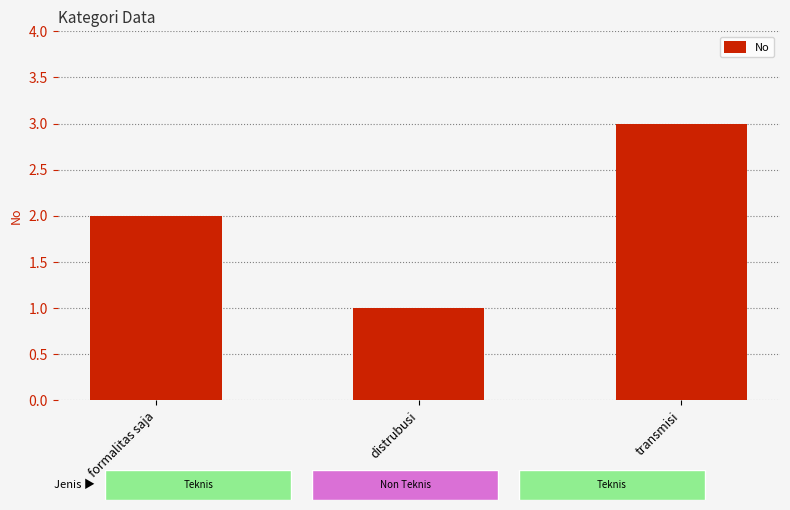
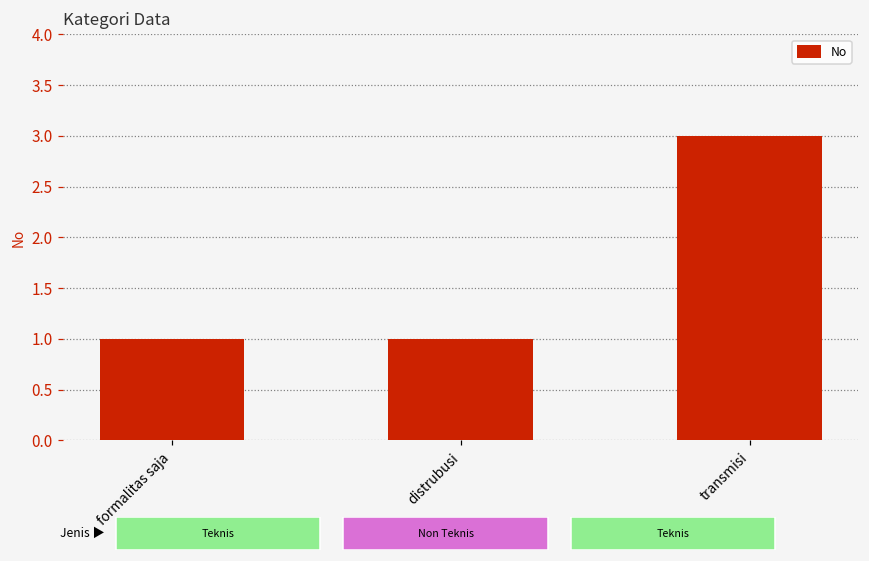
Kategori Data, formalitas saja: 2 -> 1
